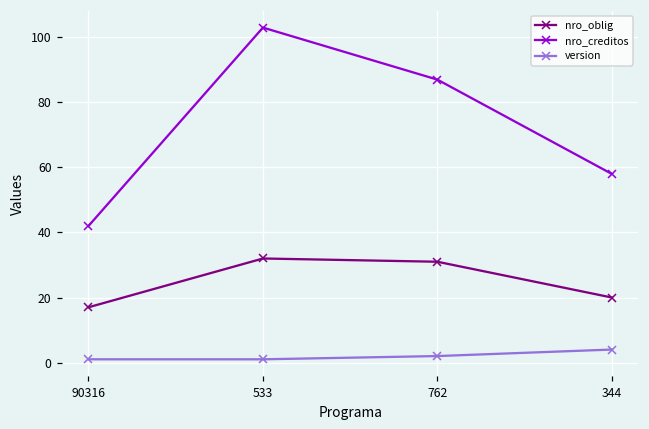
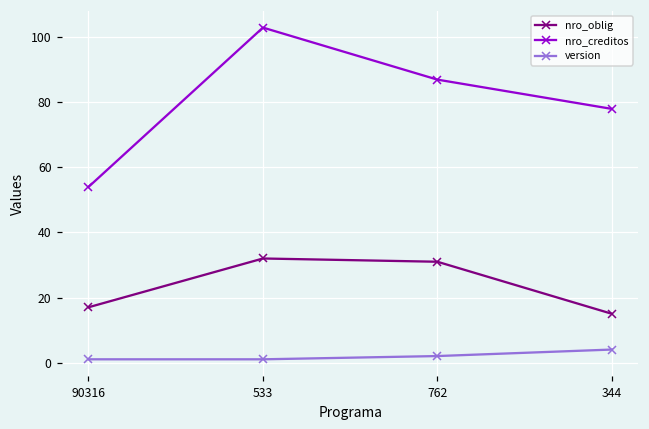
nro_creditos, 90316: 42 -> 54
nro_oblig, 344: 20 -> 15
nro_creditos, 344: 58 -> 78
